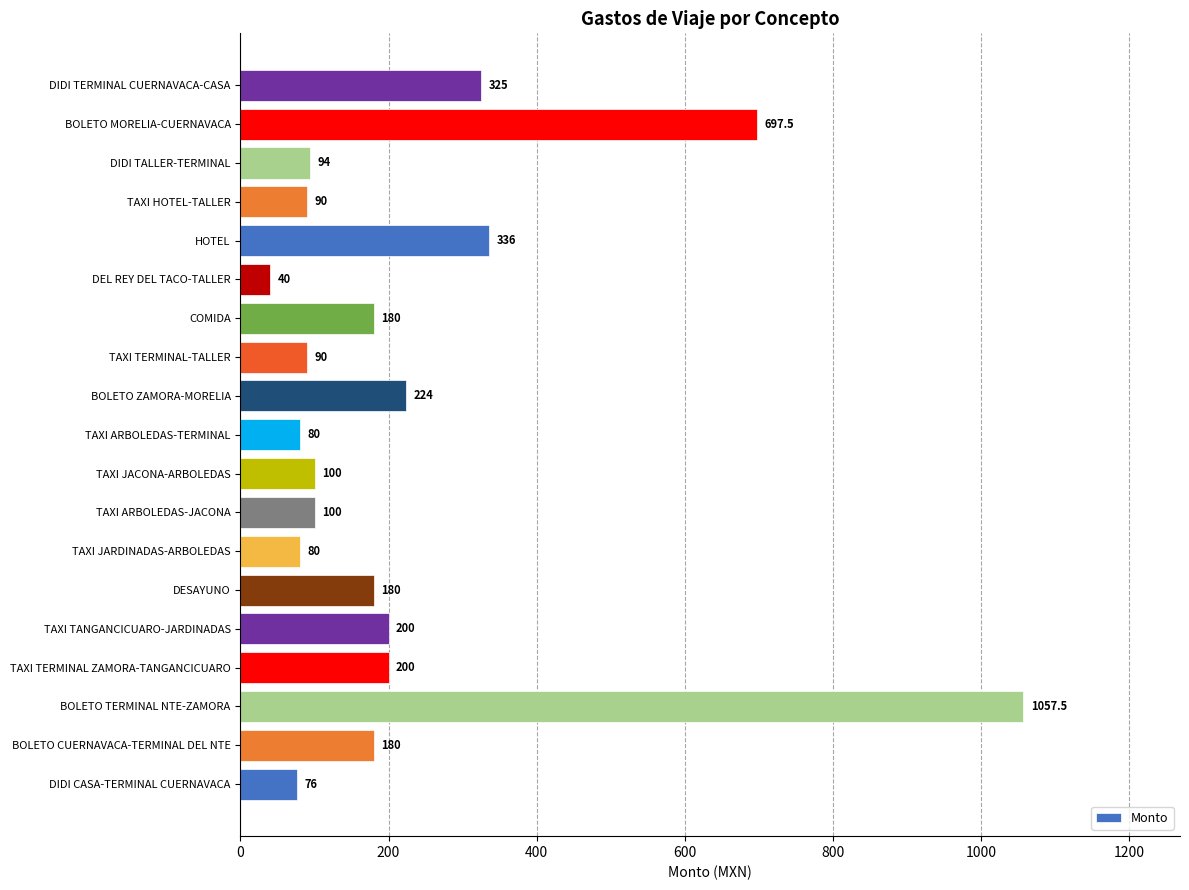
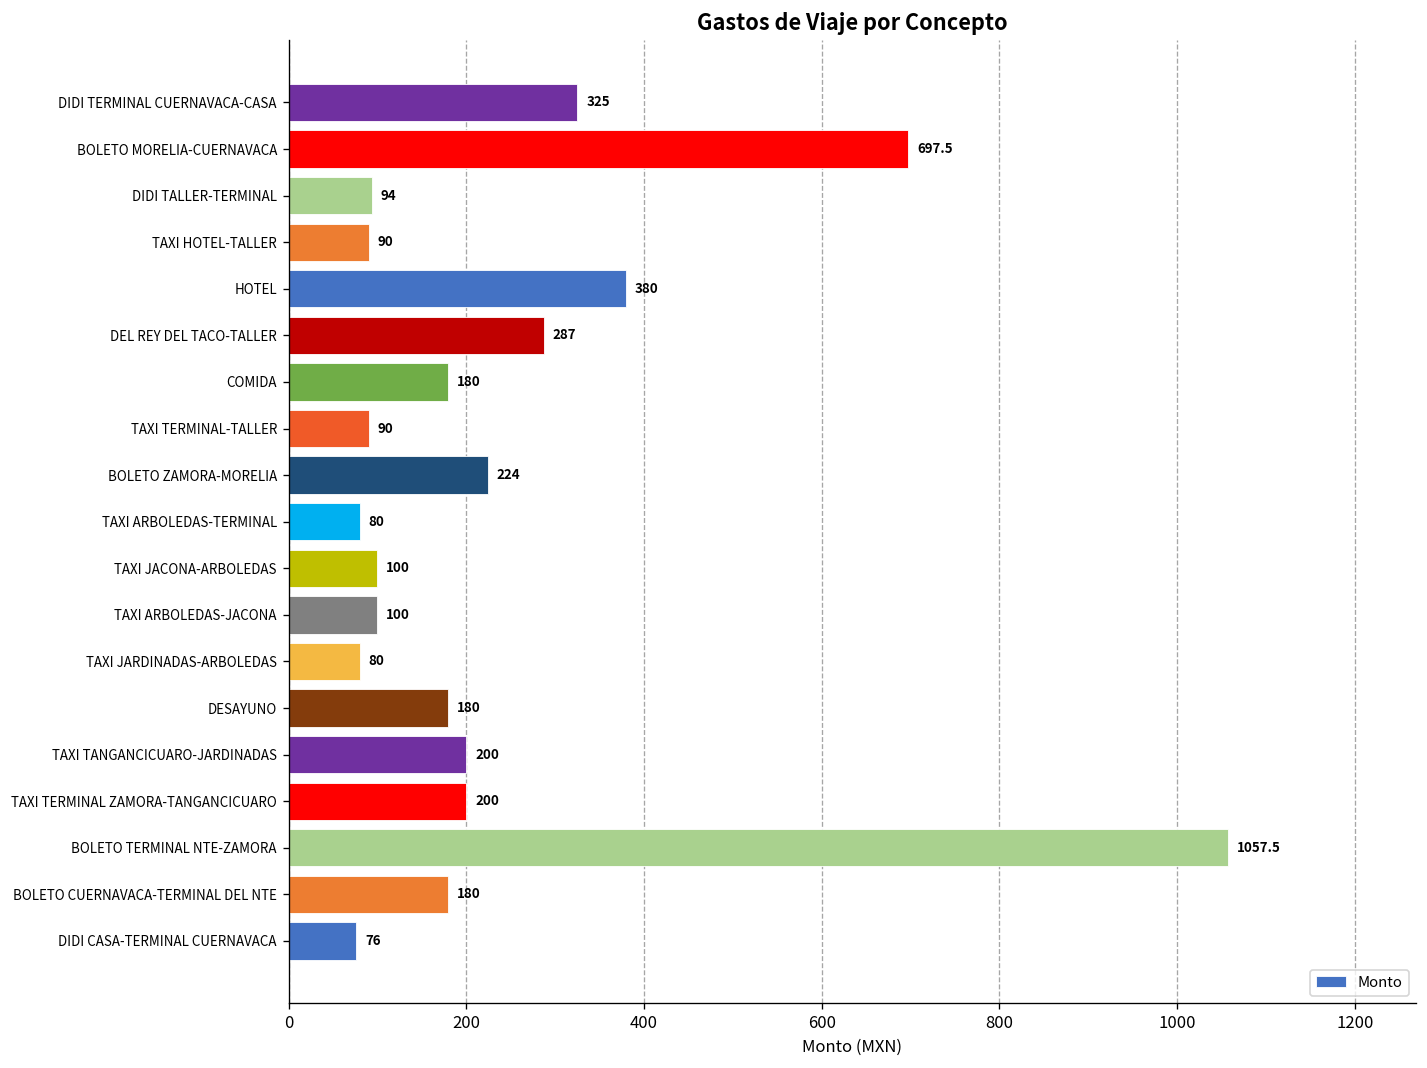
HOTEL: 336 -> 380
DEL REY DEL TACO-TALLER: 40 -> 287
